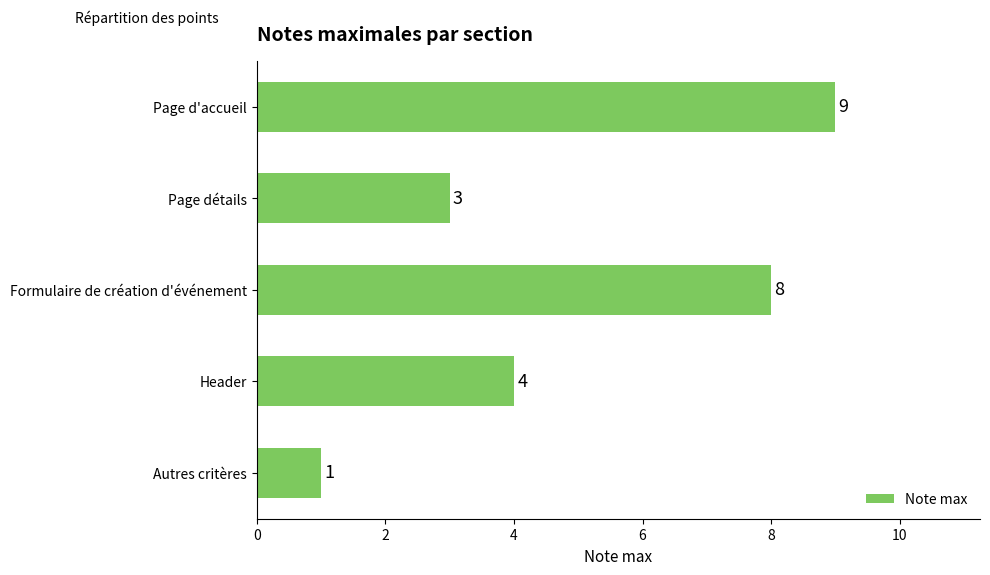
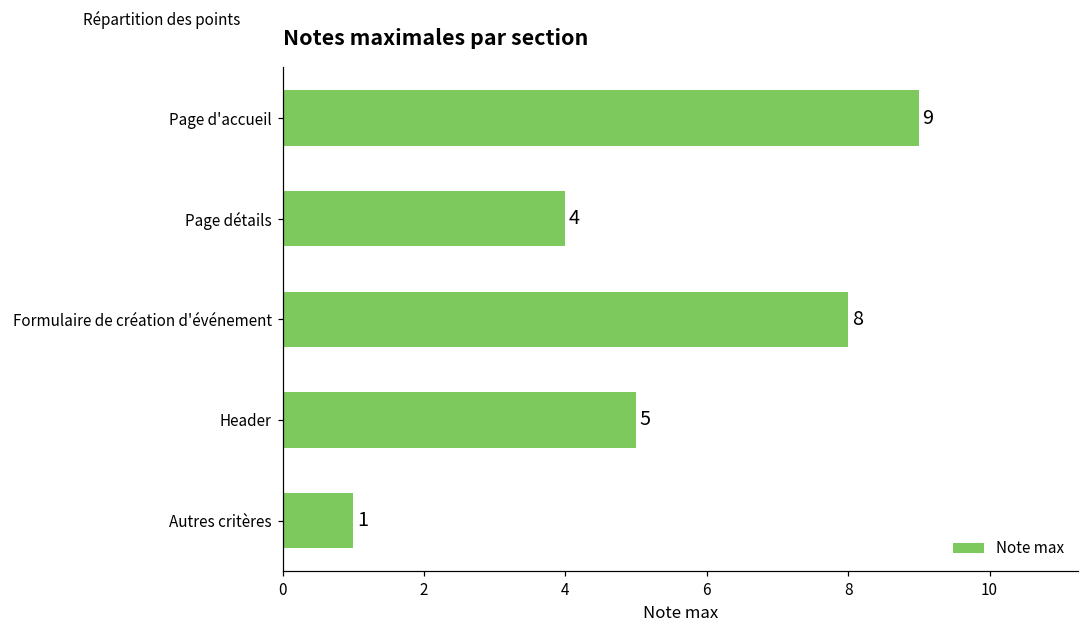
Page détails: 3 -> 4
Header: 4 -> 5
